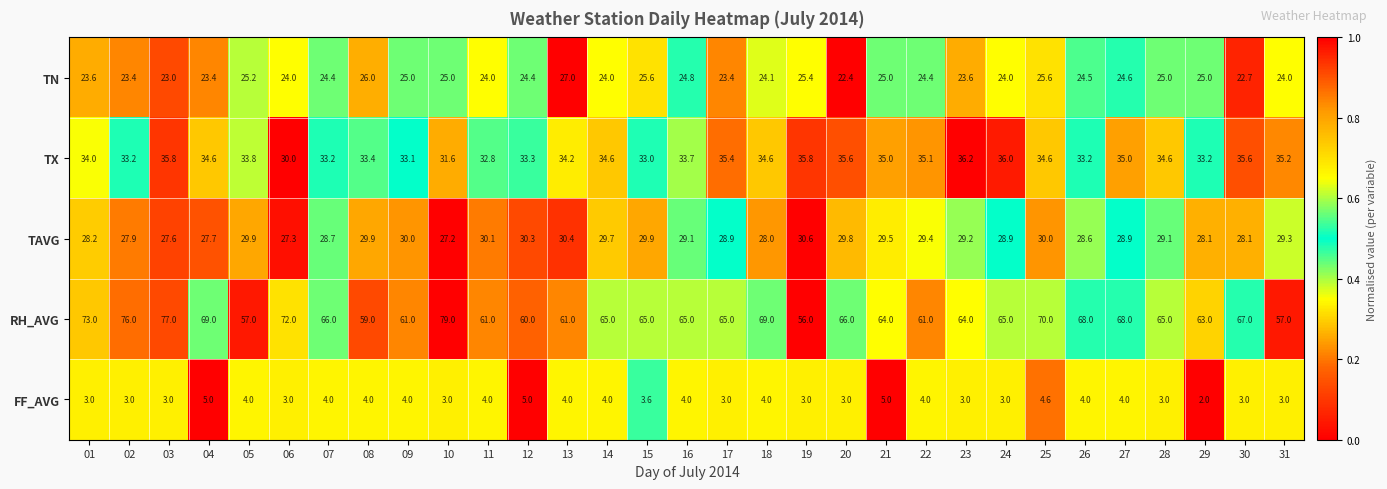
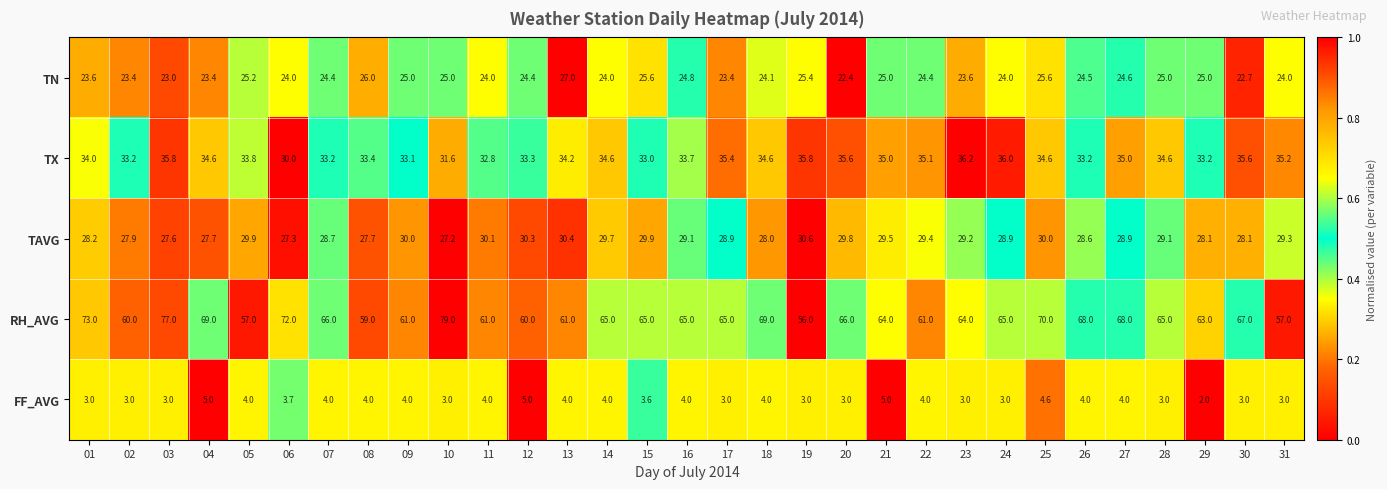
TAVG, 08: 29.9 -> 27.7
RH_AVG, 02: 76.0 -> 60.0
FF_AVG, 06: 3.0 -> 3.7
